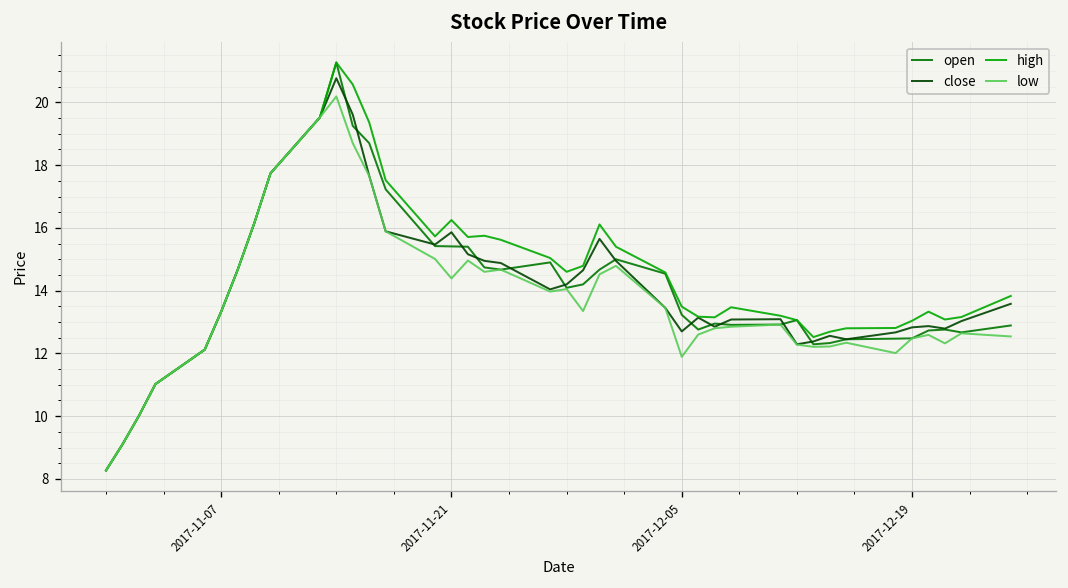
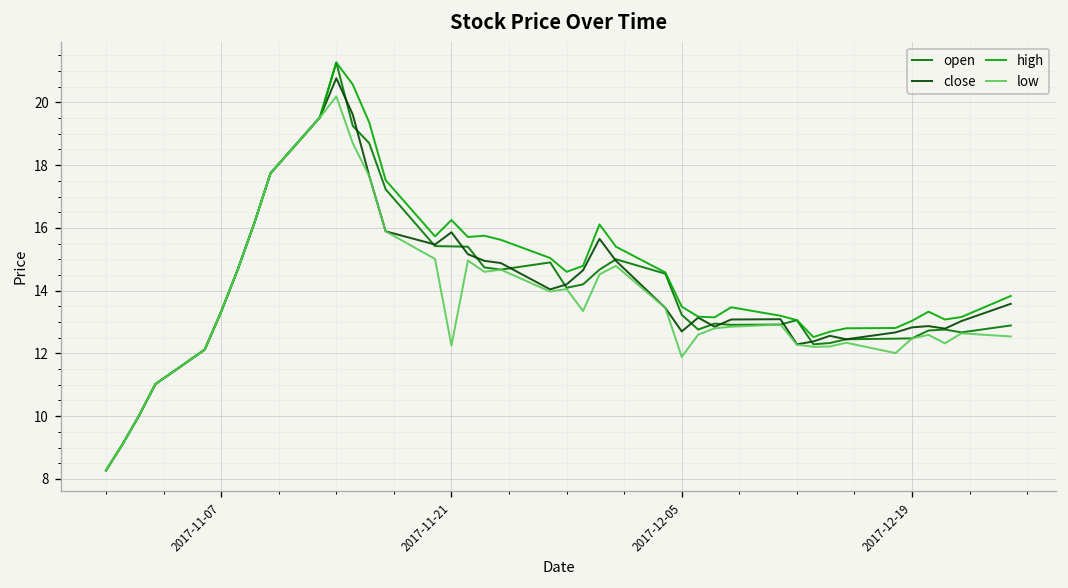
low, 2017-11-21: 14.4 -> 12.3
